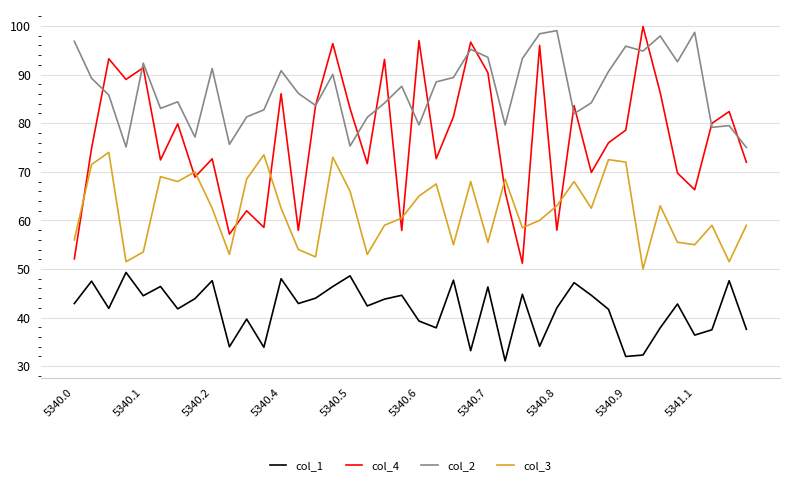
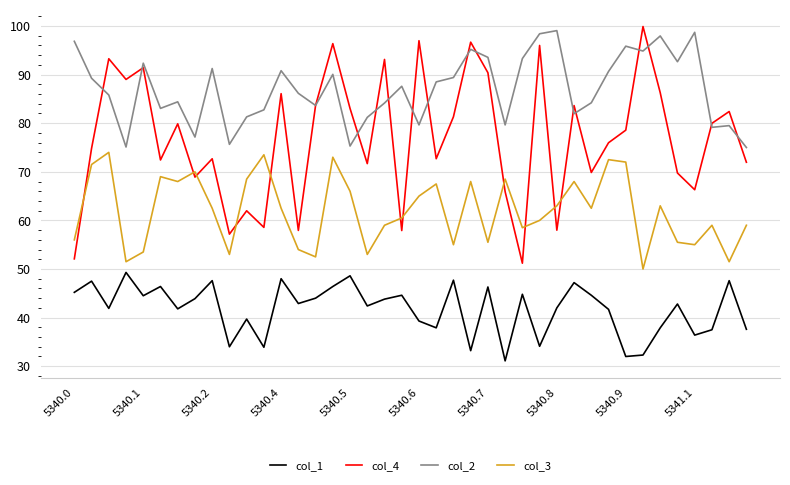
col_1, 5340.0: 43 -> 45
